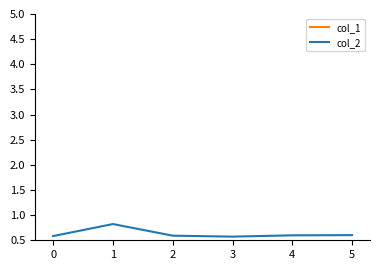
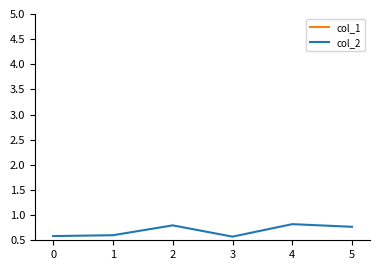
col_2, 1: 0.8 -> 0.6
col_2, 2: 0.6 -> 0.8
col_2, 4: 0.6 -> 0.8
col_2, 5: 0.6 -> 0.8
